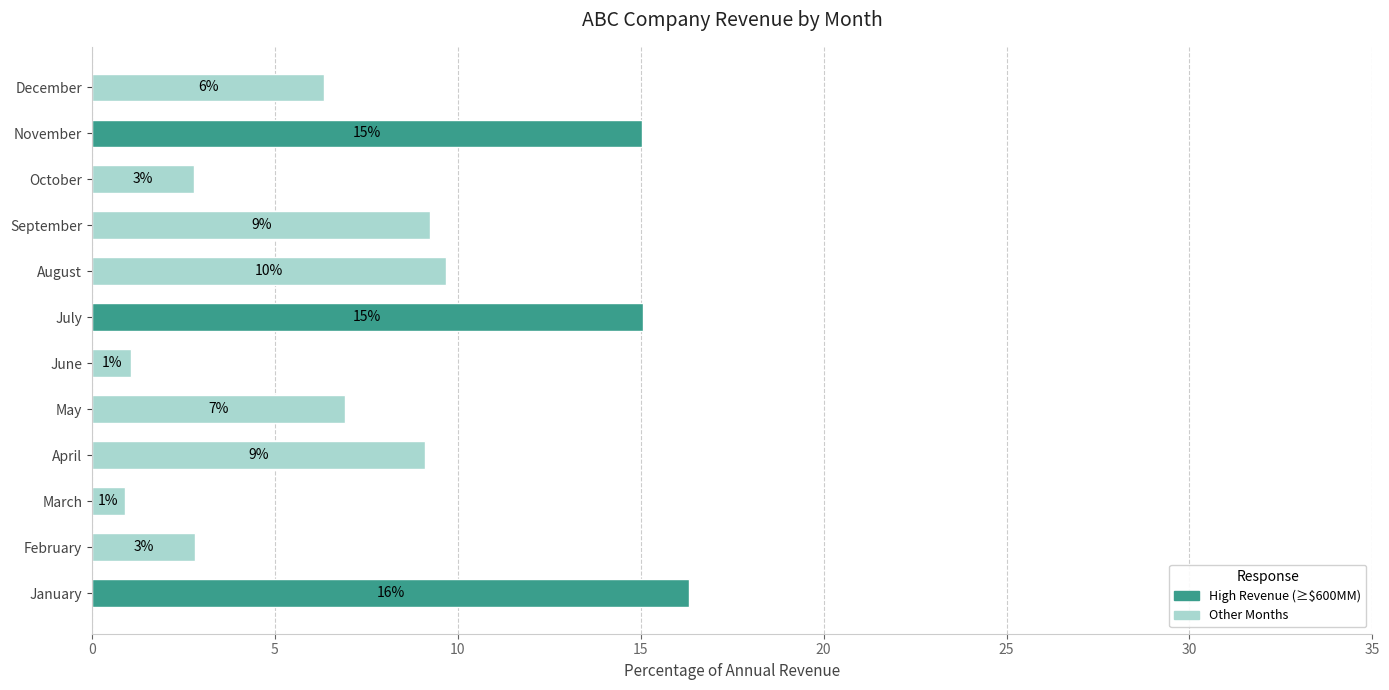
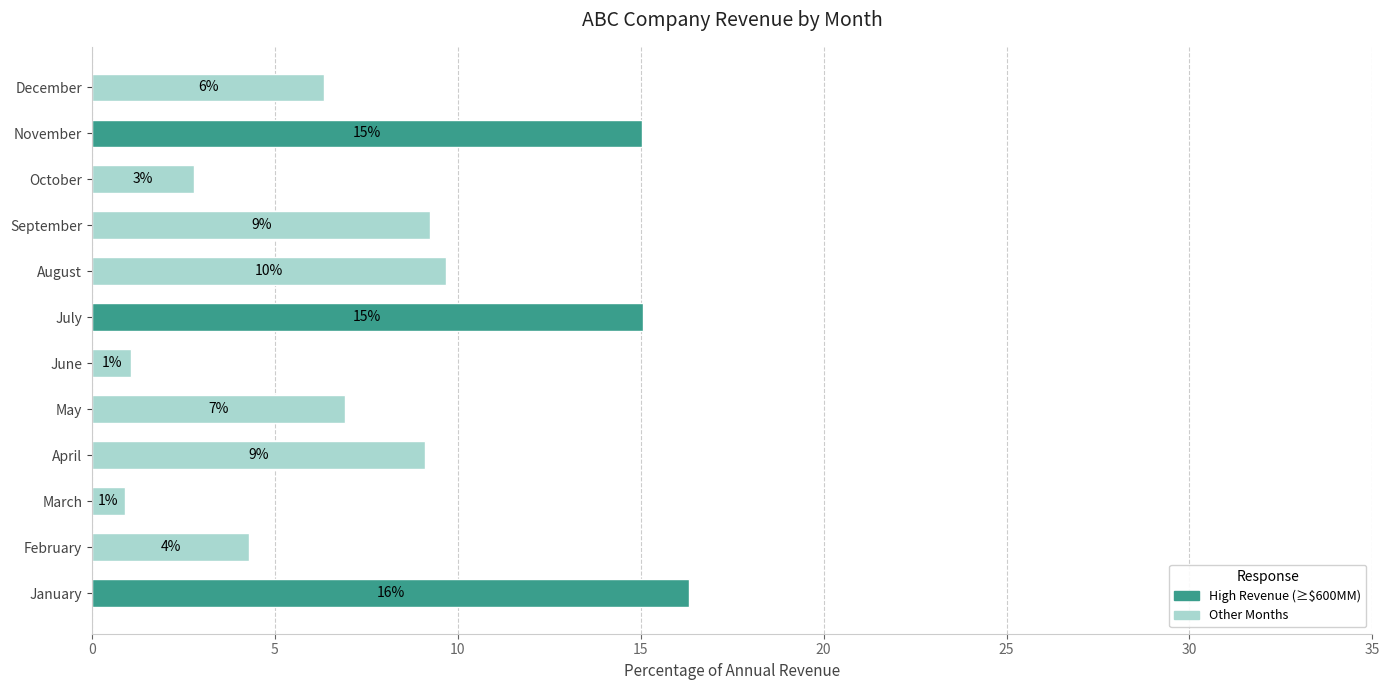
February: 3% -> 4%
